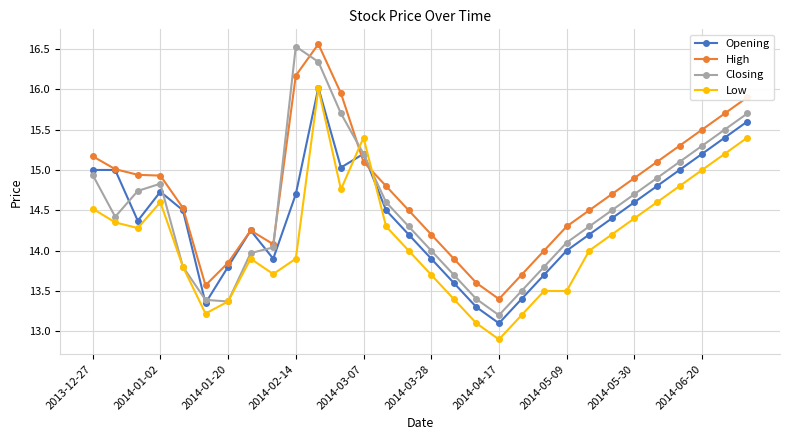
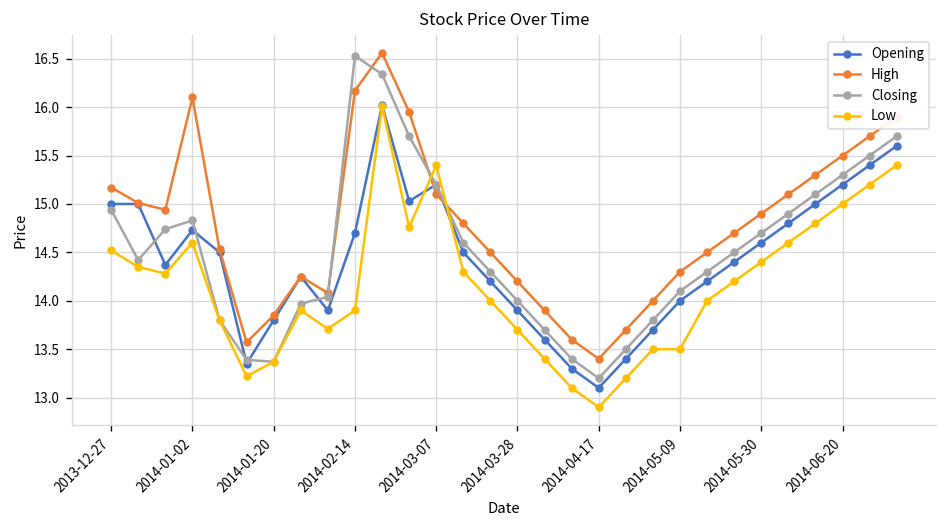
High, 2014-01-02: 14.9 -> 16.1
